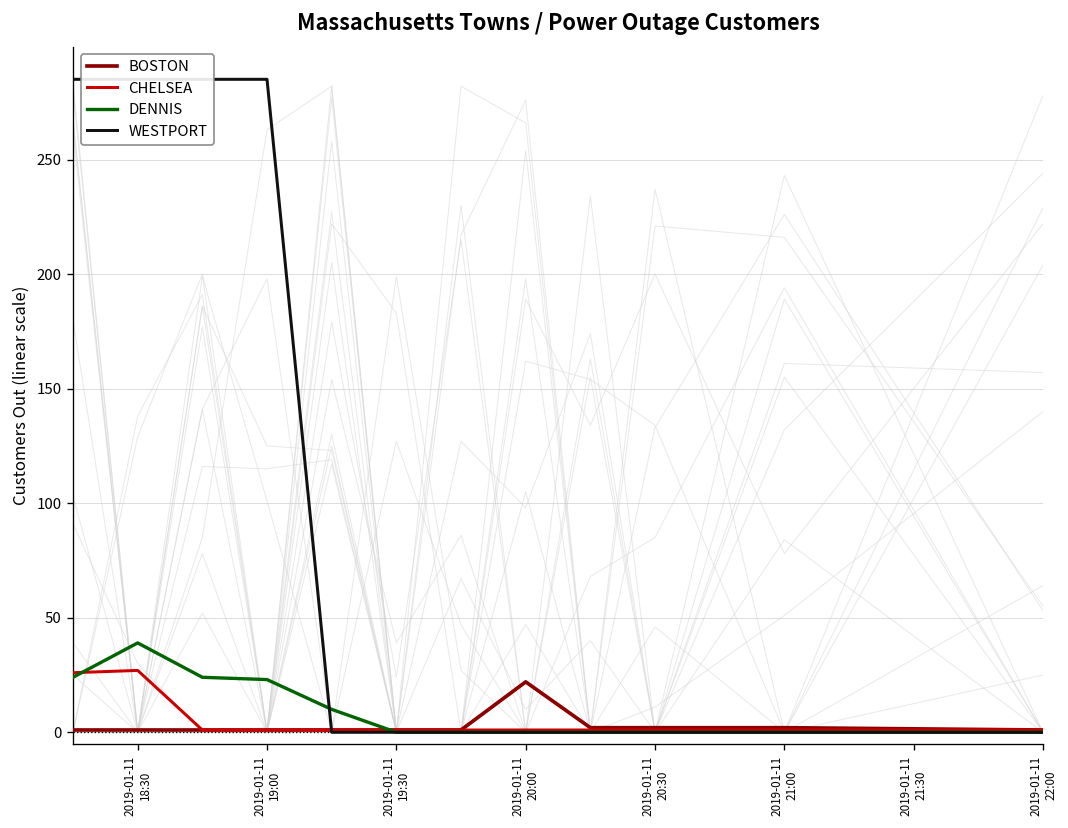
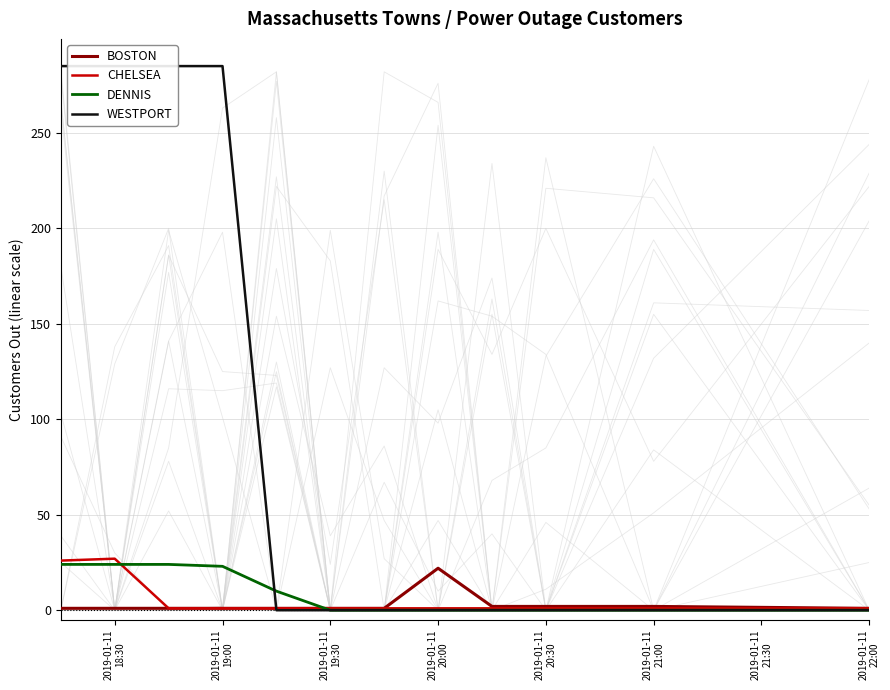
DENNIS, 2019-01-11 18:30: 39 -> 24
